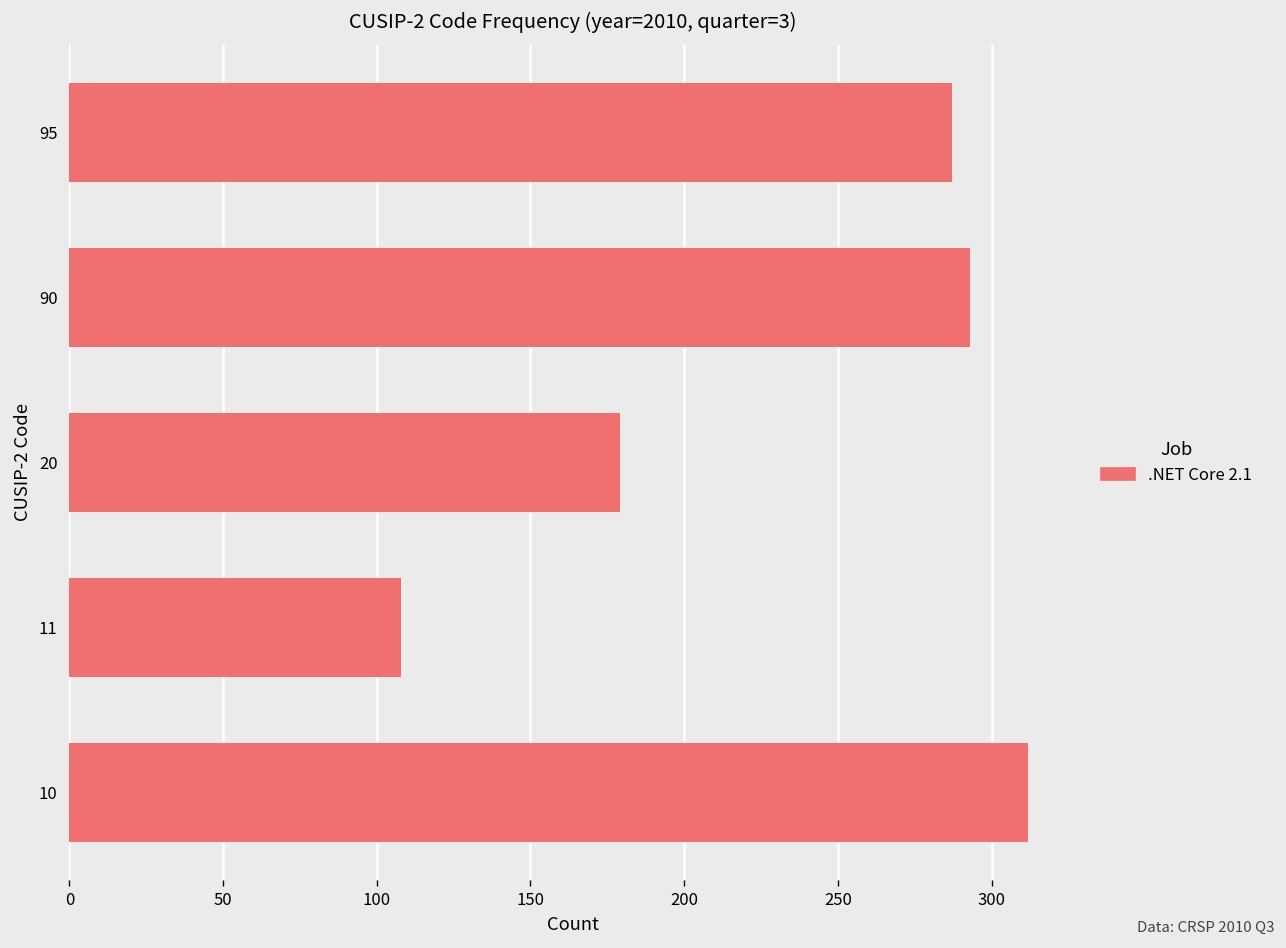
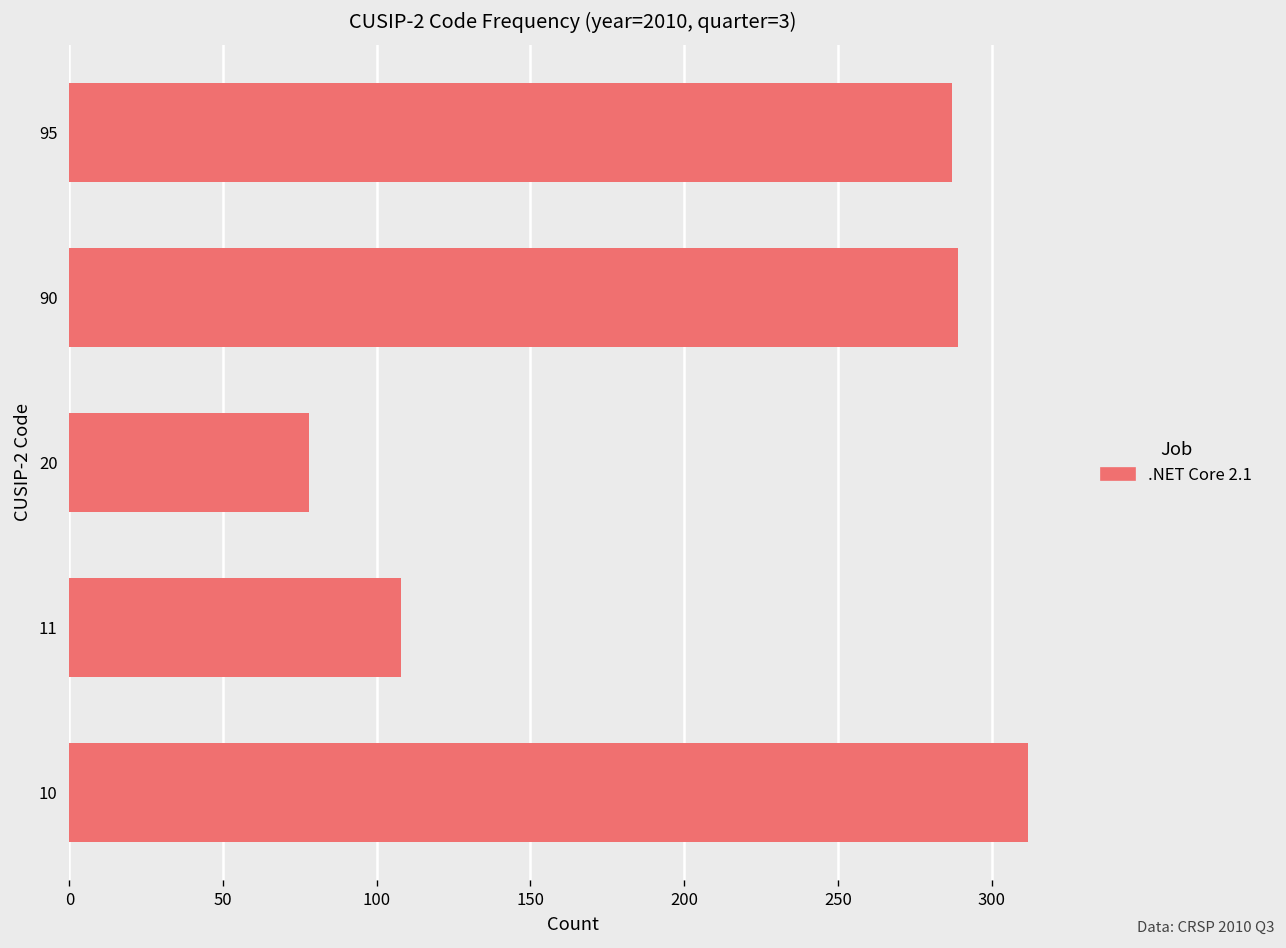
90: 293 -> 289
20: 179 -> 78
